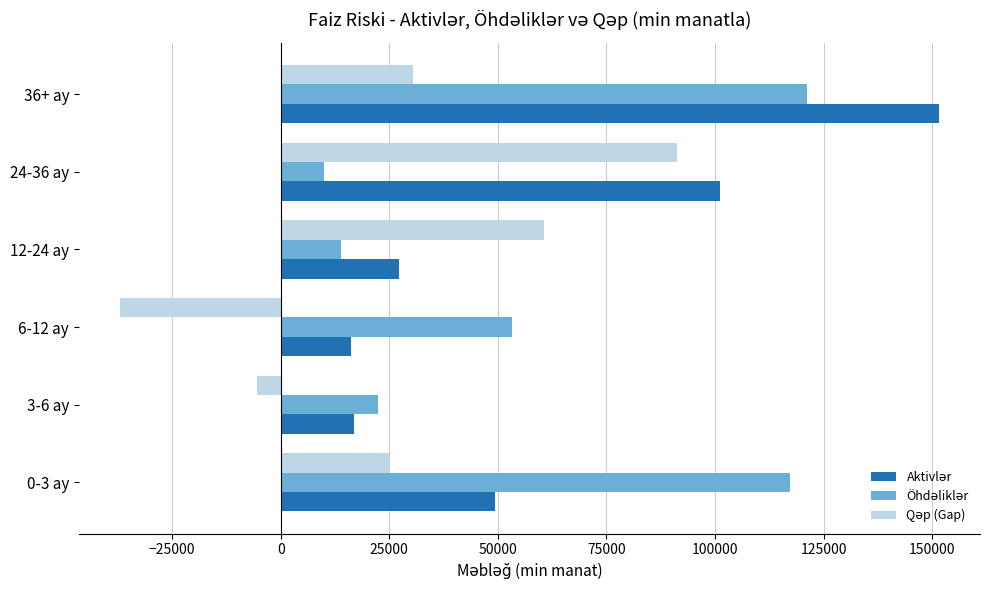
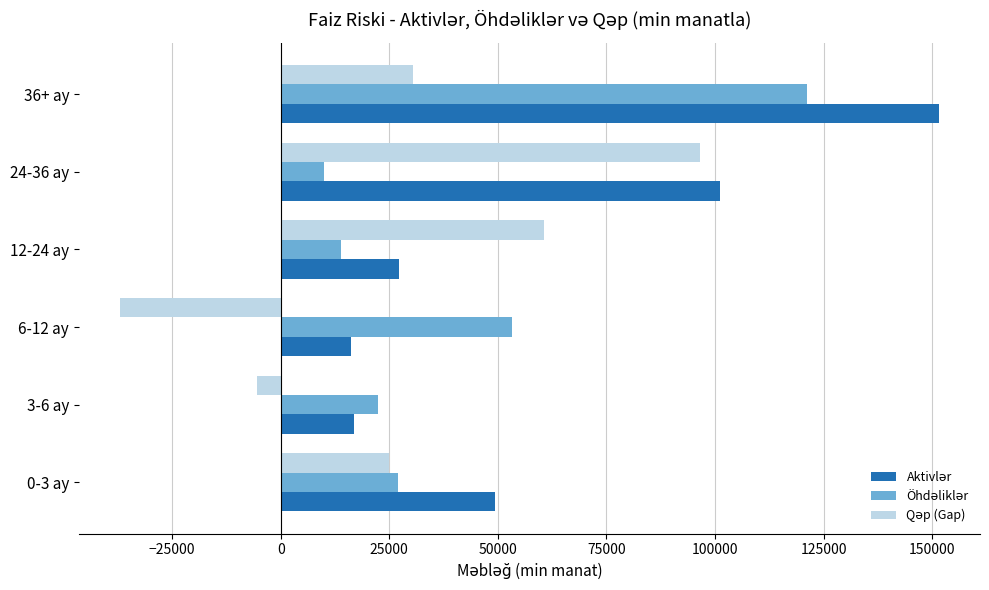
Qəp (Gap), 24-36 ay: 91000 -> 96000
Öhdəliklər, 0-3 ay: 117000 -> 27000
